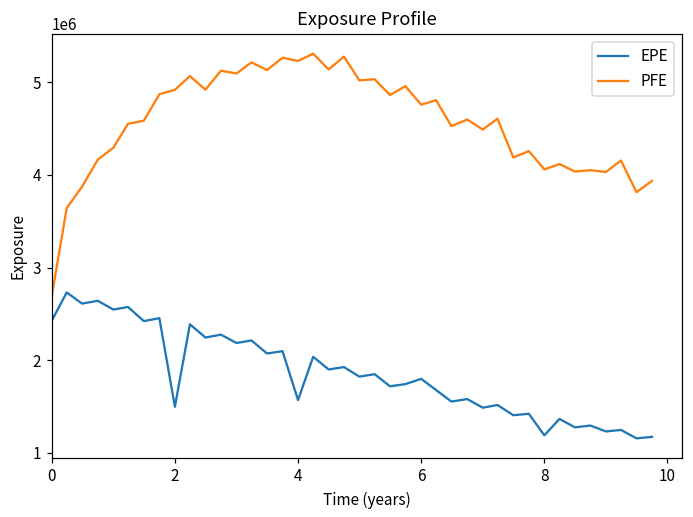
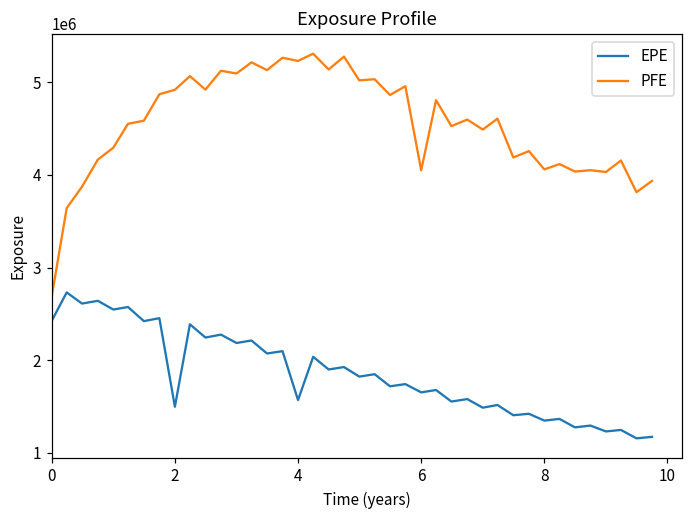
EPE, 6: 1800000 -> 1700000
PFE, 6: 4800000 -> 4000000
EPE, 8: 1200000 -> 1300000
